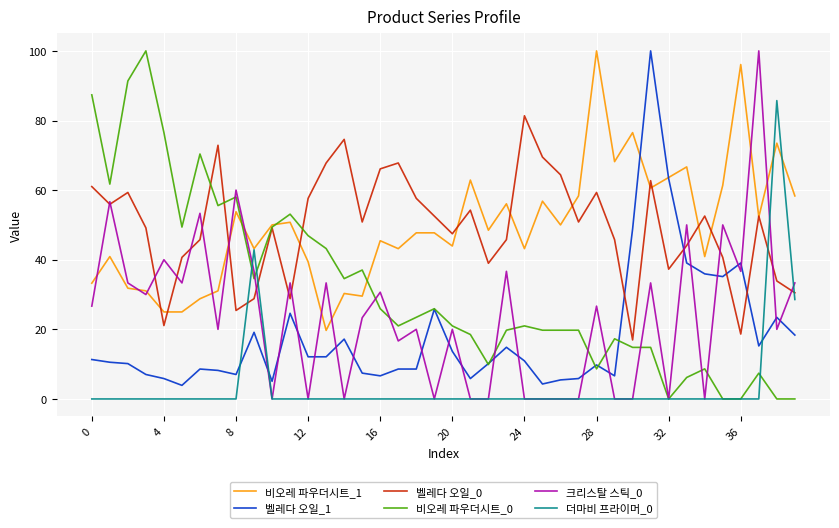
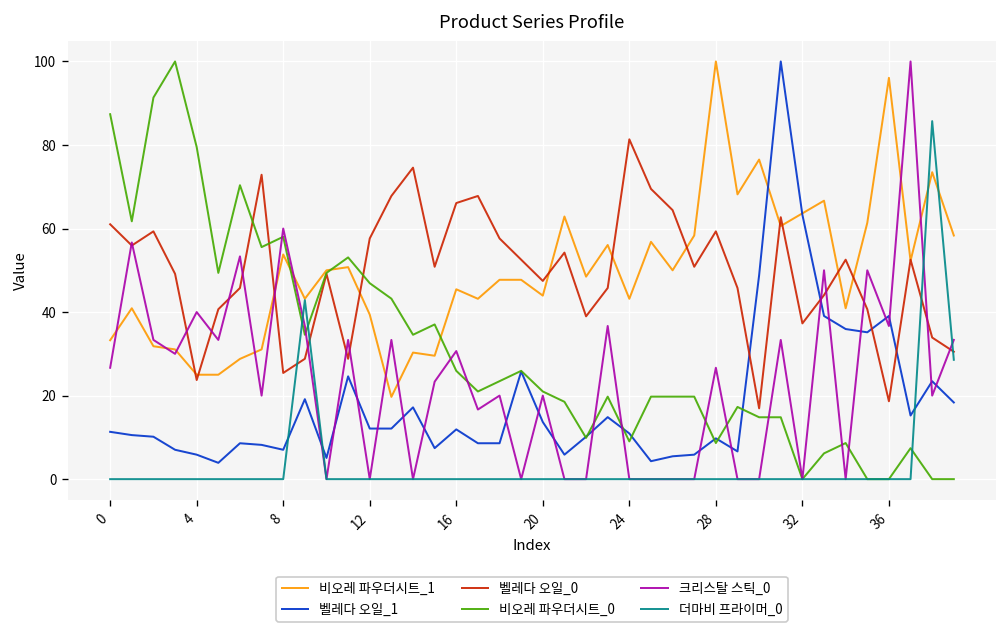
벨레다 오일_0, 4: 21 -> 24
비오레 파우더시트_0, 4: 77 -> 80
벨레다 오일_1, 16: 7 -> 12
비오레 파우더시트_0, 24: 21 -> 9
